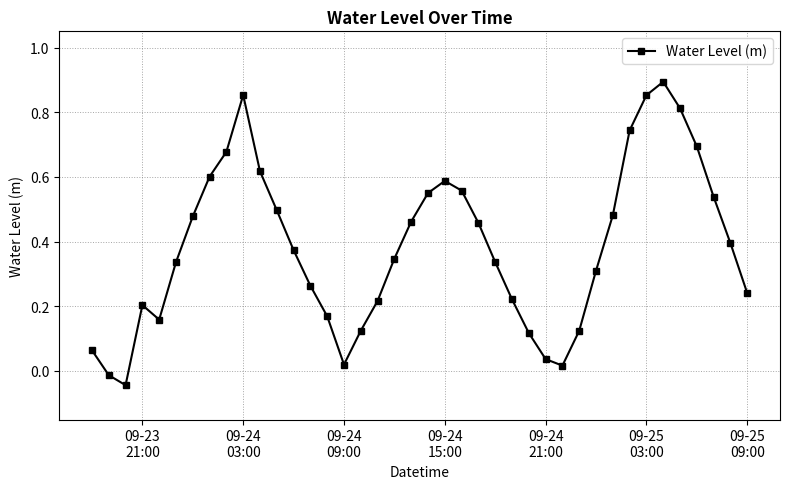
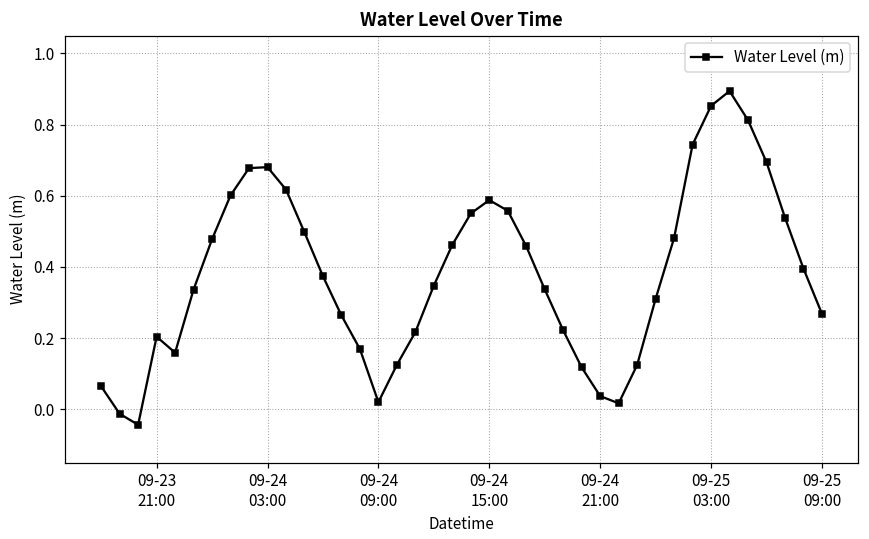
09-24 03:00: 0.85 -> 0.68
09-25 09:00: 0.24 -> 0.27
